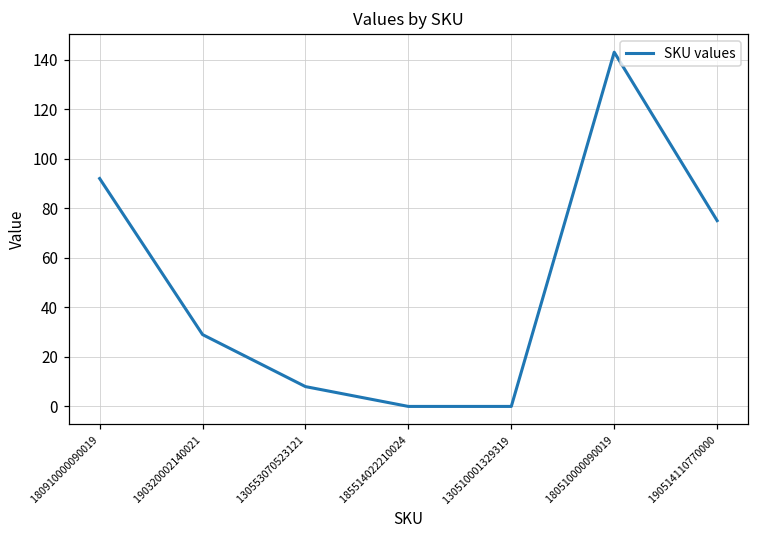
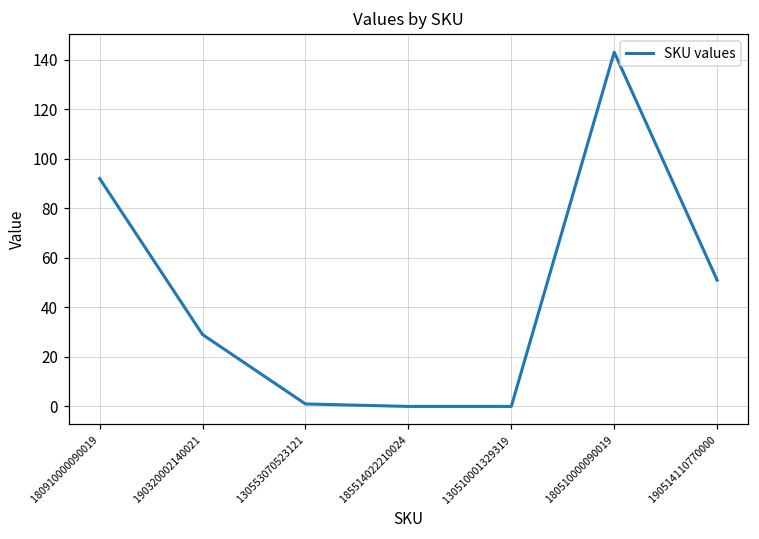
130553070523121: 8 -> 1
190514110770000: 75 -> 51
